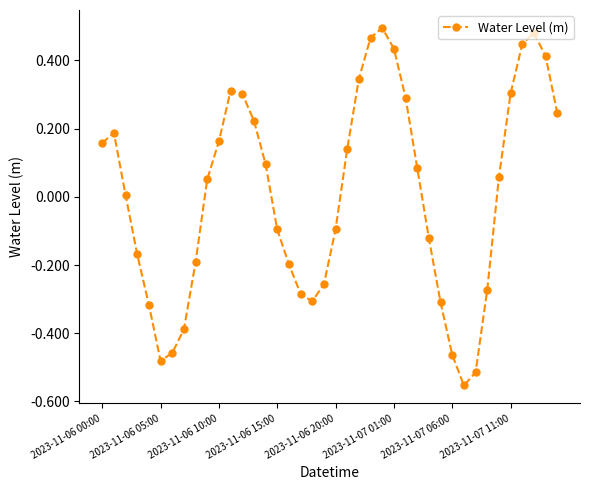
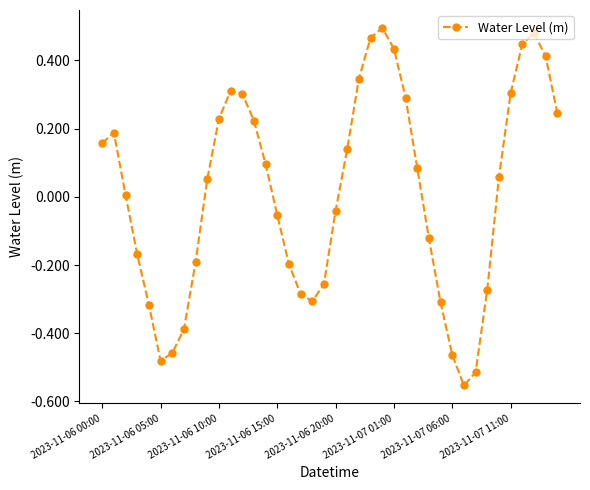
2023-11-06 10:00: 0.16 -> 0.23
2023-11-06 15:00: -0.10 -> -0.05
2023-11-06 20:00: -0.10 -> -0.04
